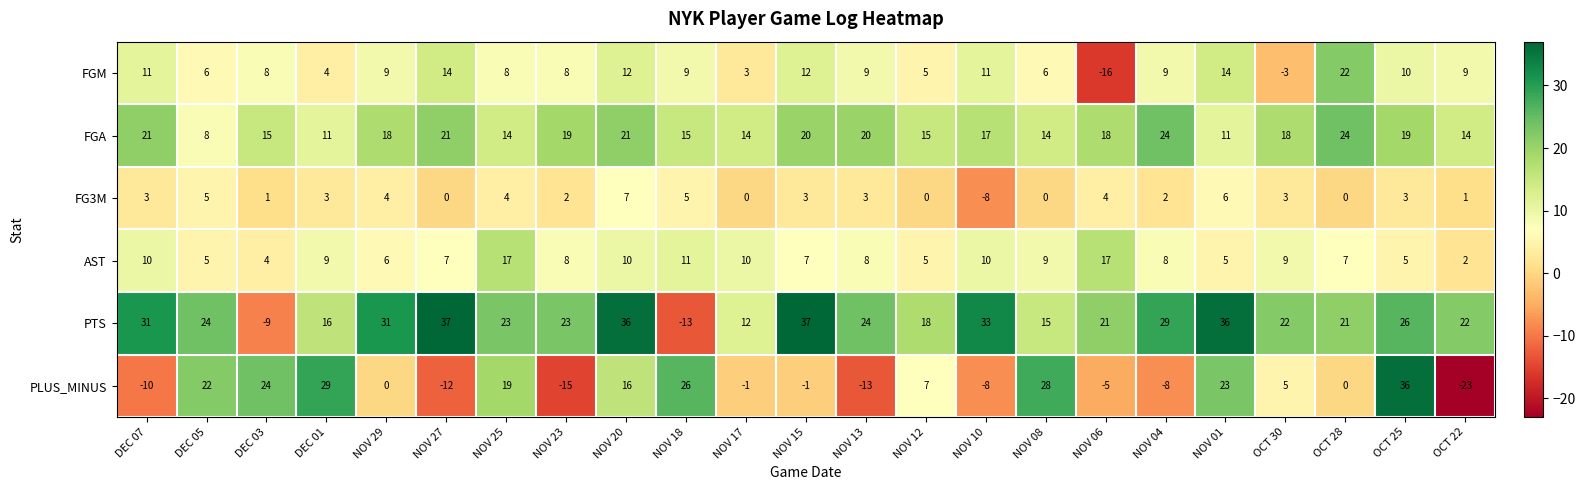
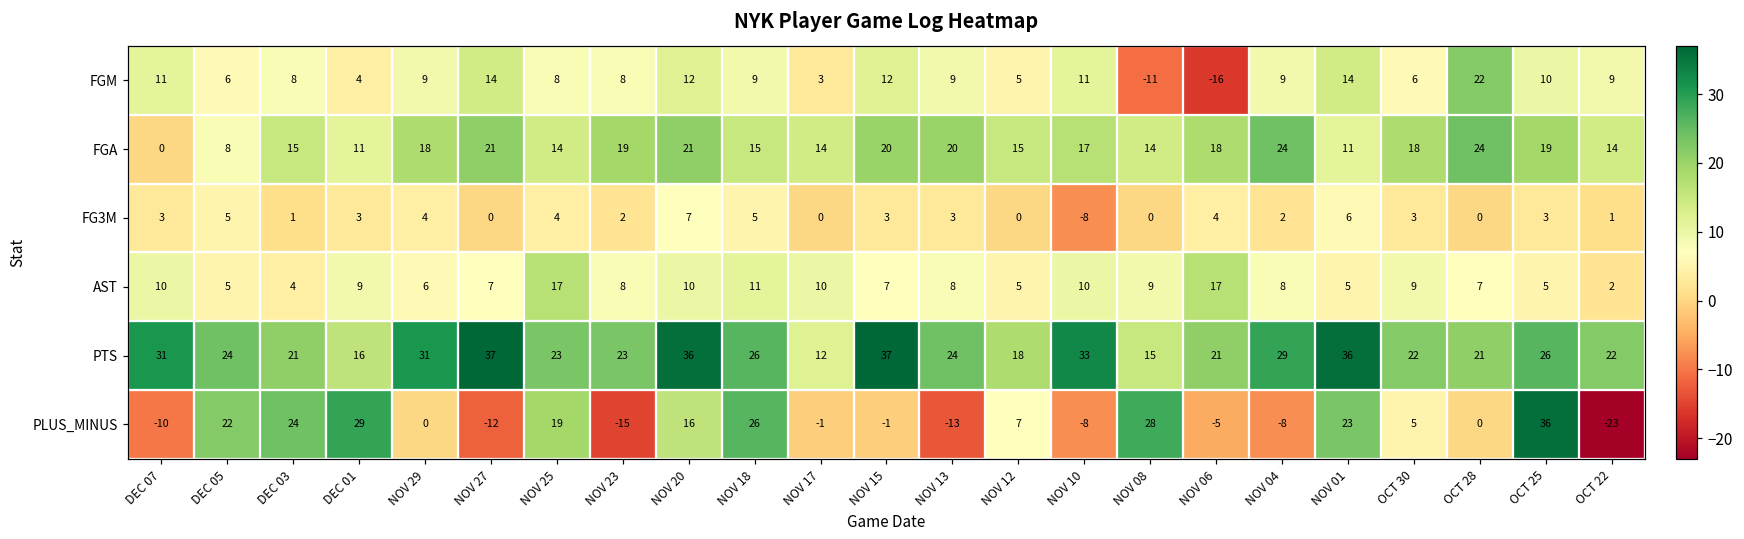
FGM, NOV 08: 6 -> -11
FGM, OCT 30: -3 -> 6
FGA, DEC 07: 21 -> 0
PTS, DEC 03: -9 -> 21
PTS, NOV 18: -13 -> 26
